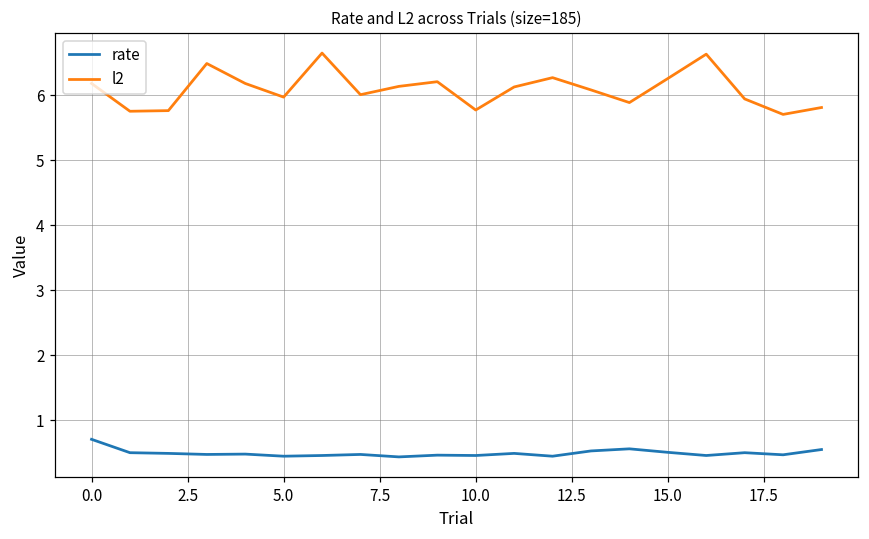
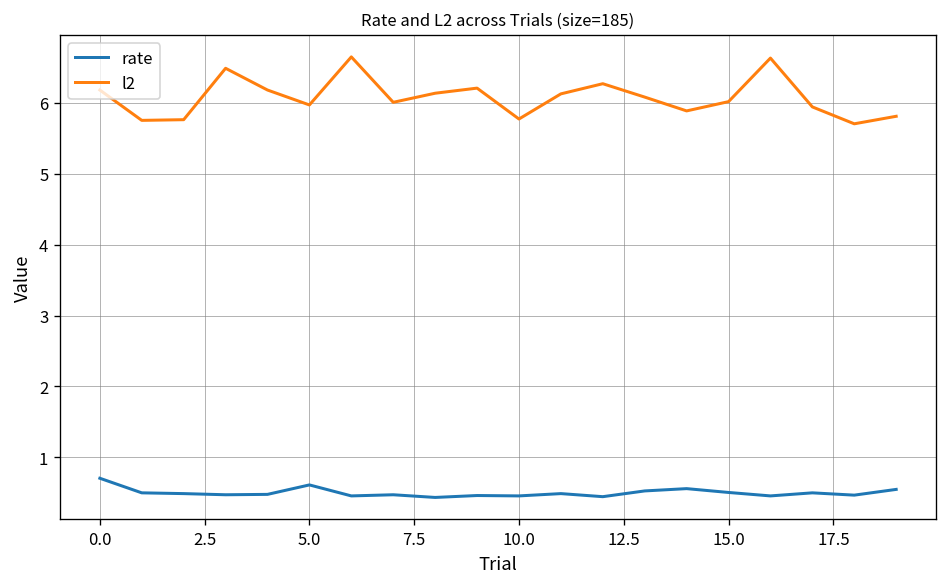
rate, 5.0: 0.4 -> 0.6
l2, 15.0: 6.3 -> 6.0
